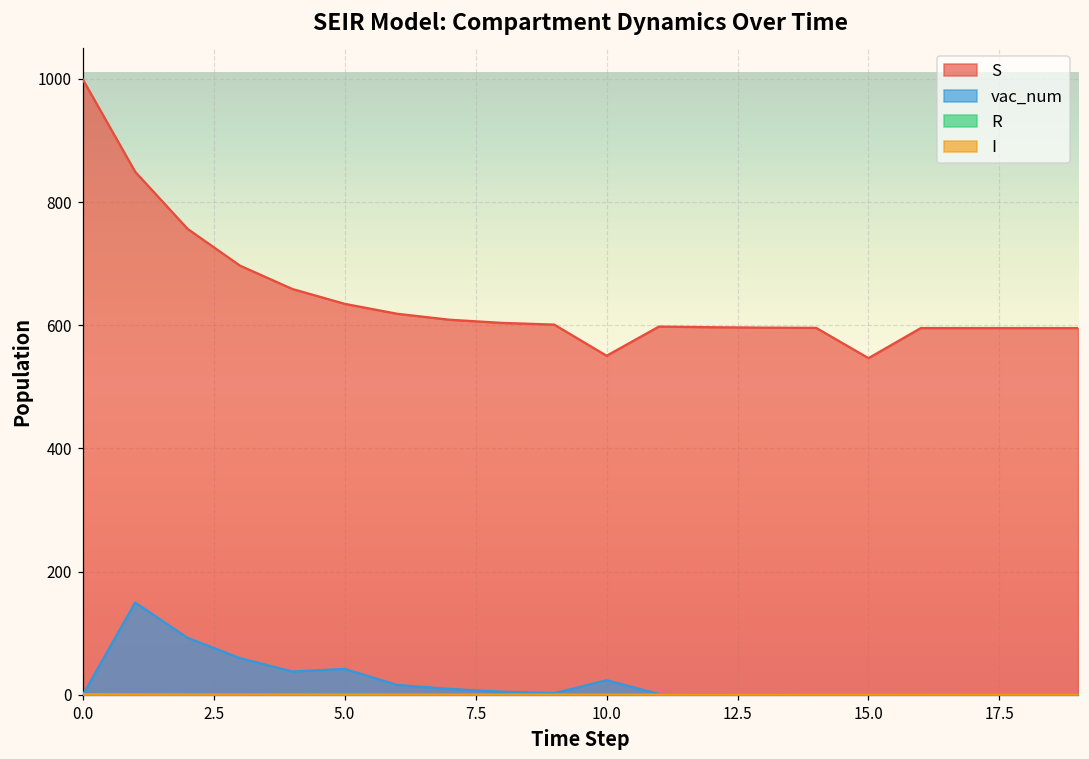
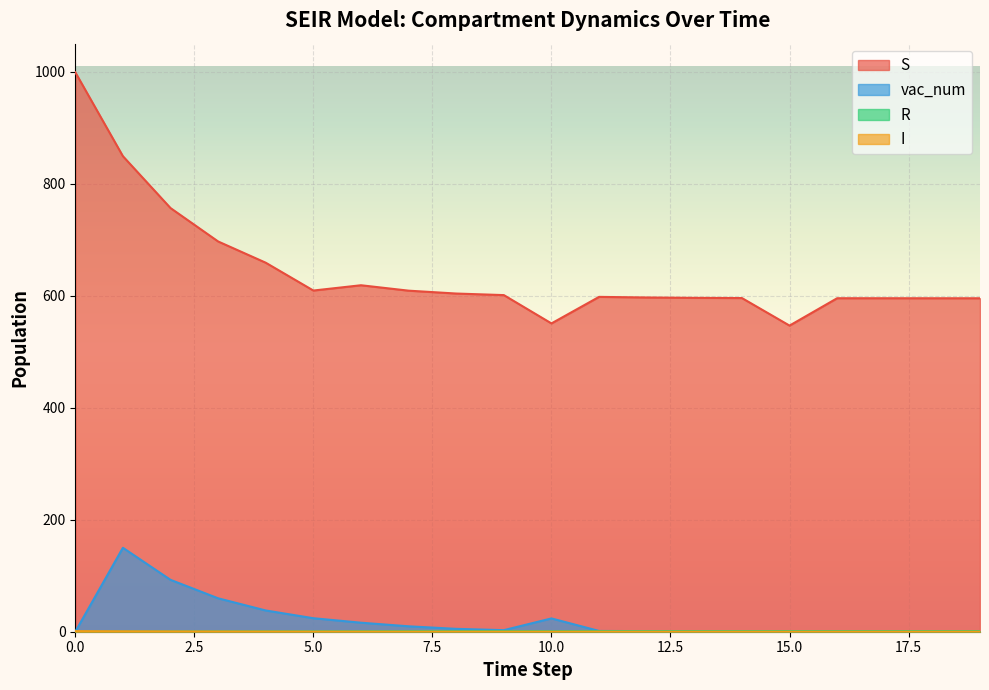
S, 5.0: 630 -> 610
vac_num, 5.0: 40 -> 20
